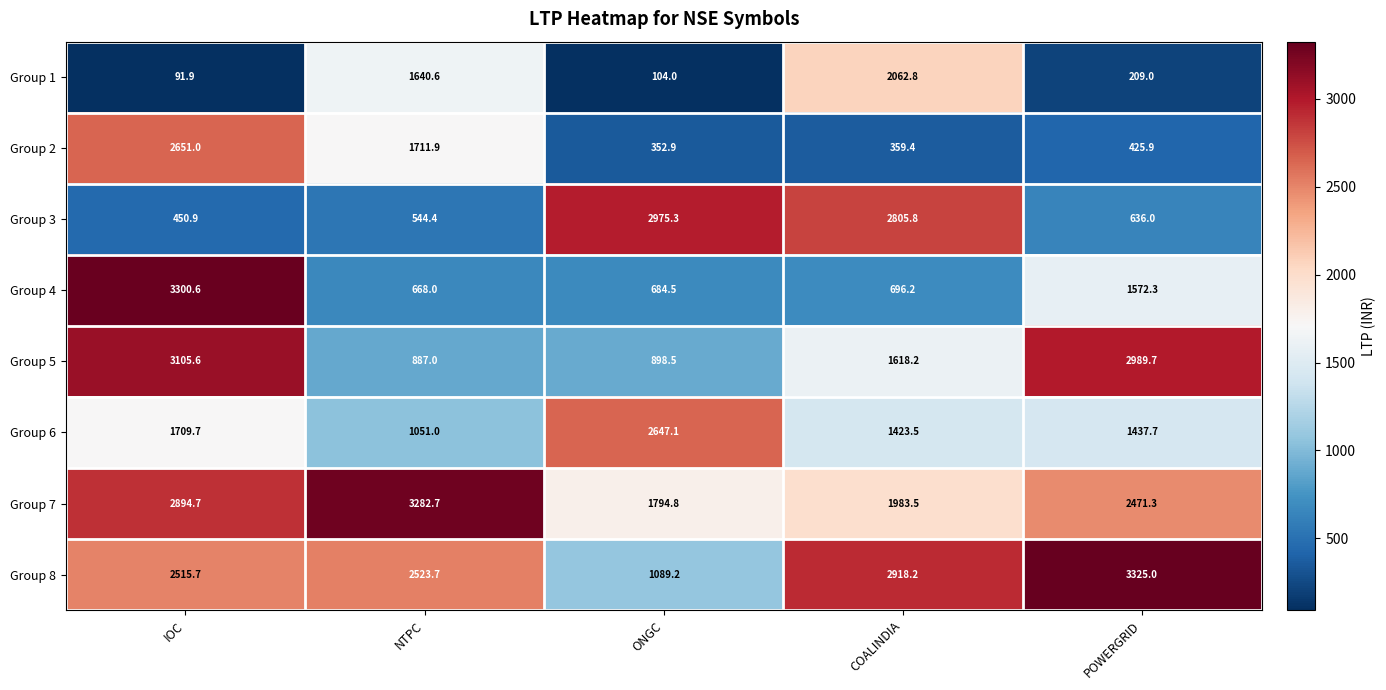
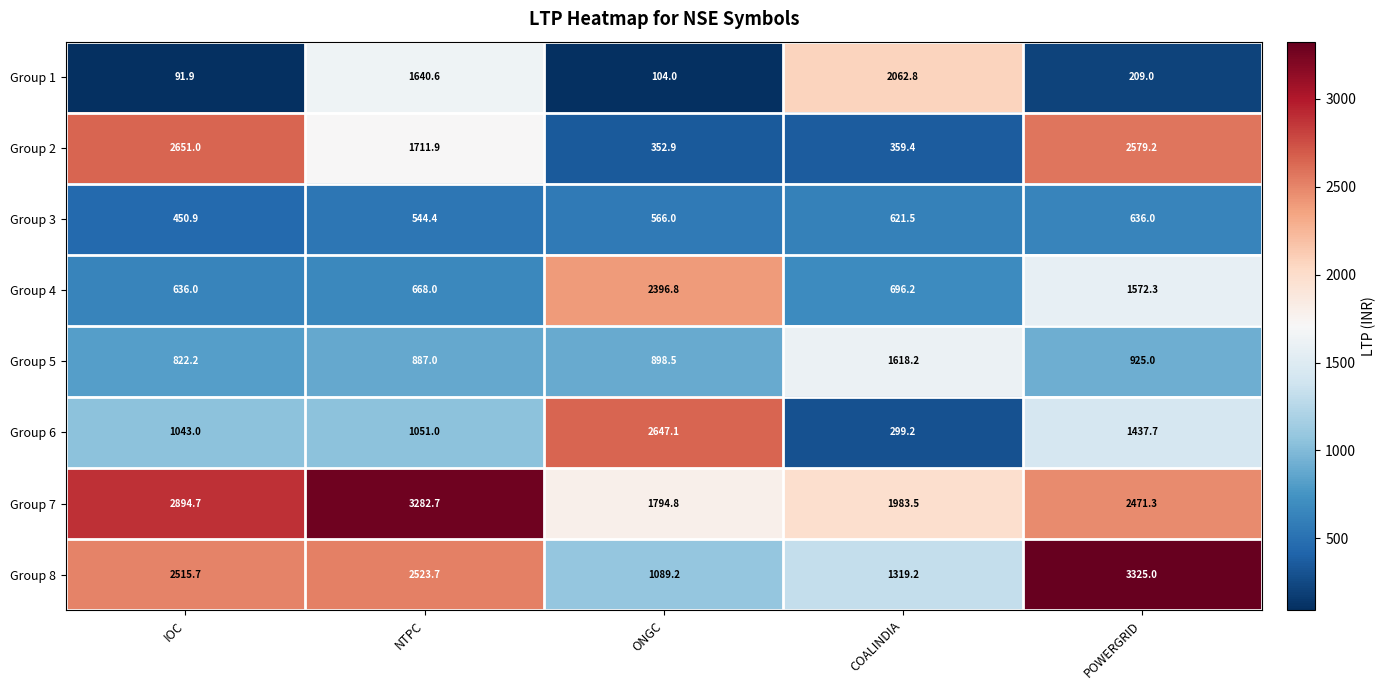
Group 2, POWERGRID: 425.9 -> 2579.2
Group 3, ONGC: 2975.3 -> 566.0
Group 3, COALINDIA: 2805.8 -> 621.5
Group 4, IOC: 3300.6 -> 636.0
Group 4, ONGC: 684.5 -> 2396.8
Group 5, IOC: 3105.6 -> 822.2
Group 5, POWERGRID: 2989.7 -> 925.0
Group 6, IOC: 1709.7 -> 1043.0
Group 6, COALINDIA: 1423.5 -> 299.2
Group 8, COALINDIA: 2918.2 -> 1319.2
